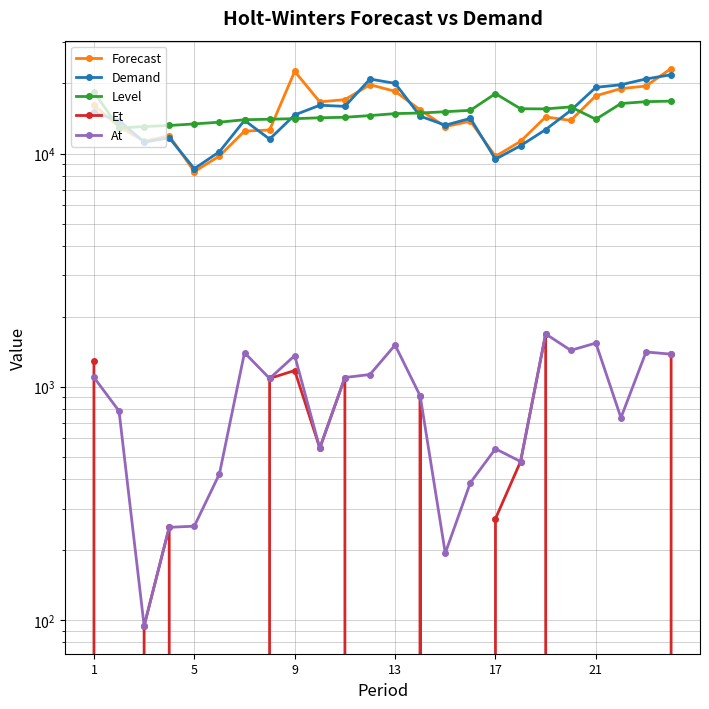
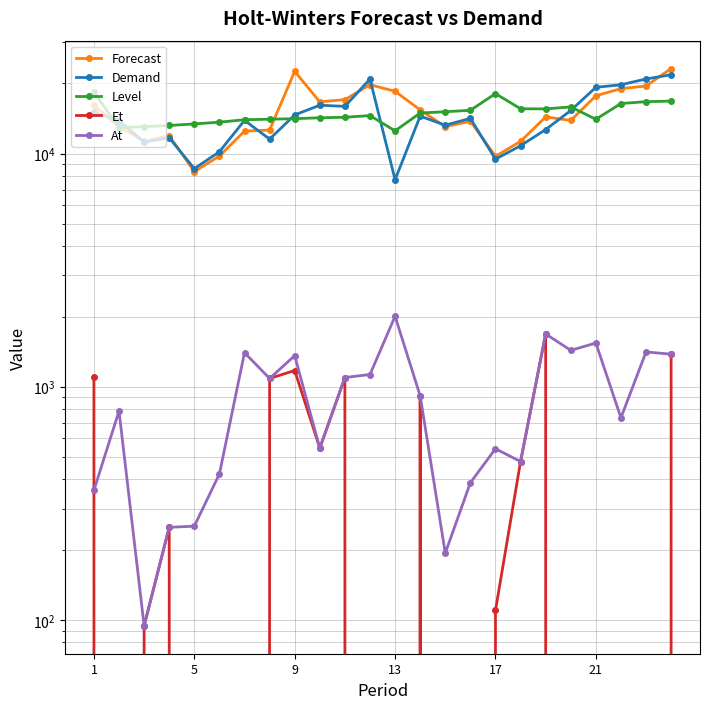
Et, 1: 1300 -> 1100
At, 1: 1100 -> 360
Demand, 13: 20000 -> 7700
Level, 13: 15000 -> 13000
At, 13: 1500 -> 2000
Et, 17: 270 -> 110
